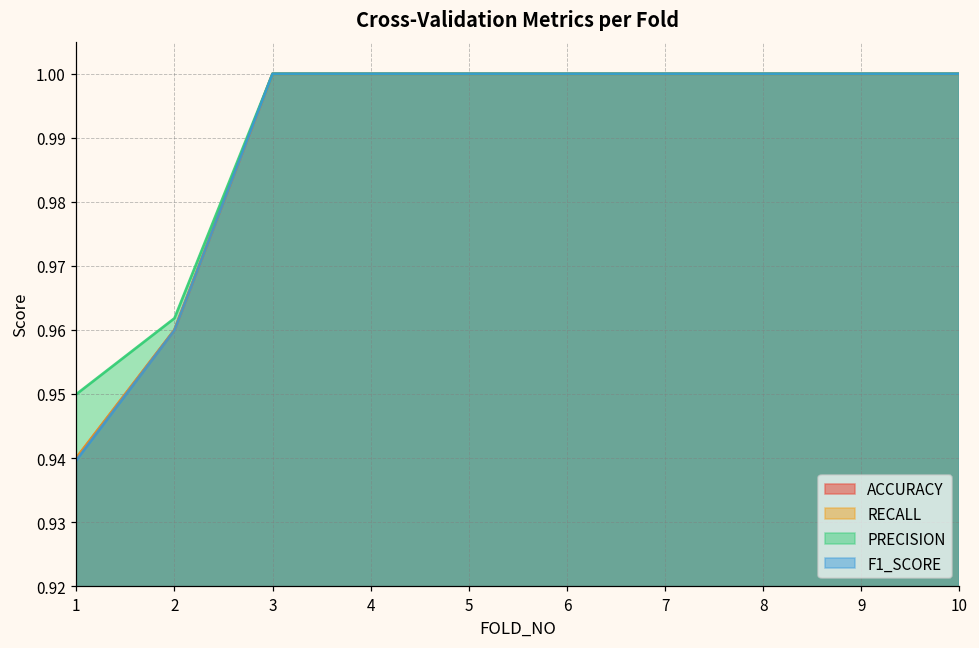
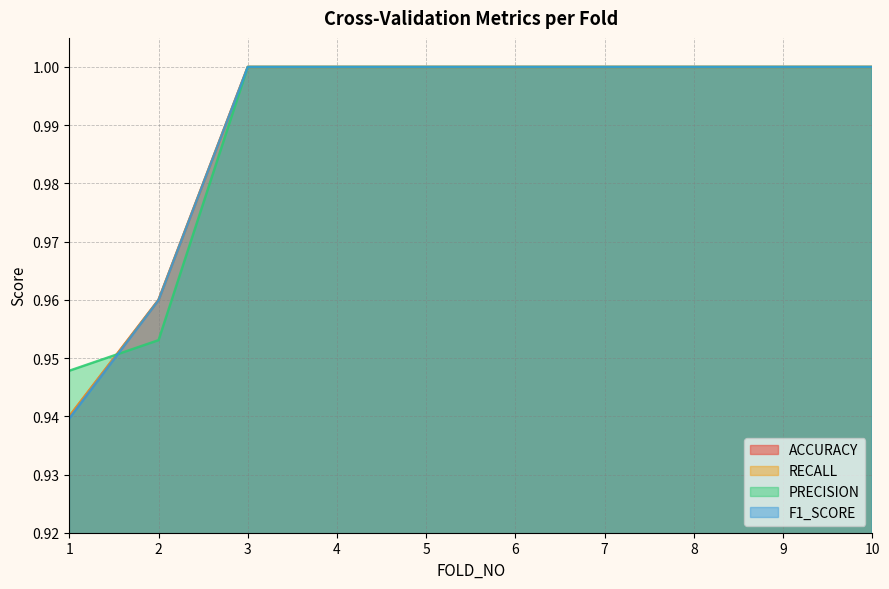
PRECISION, 1: 0.950 -> 0.948
PRECISION, 2: 0.962 -> 0.953
